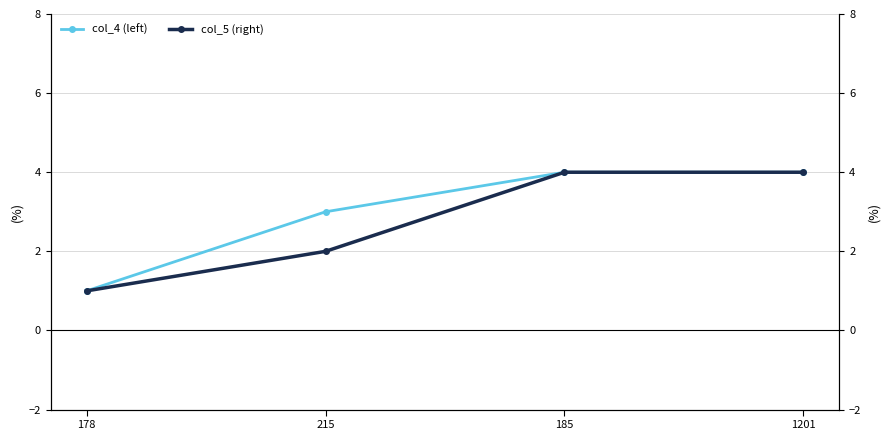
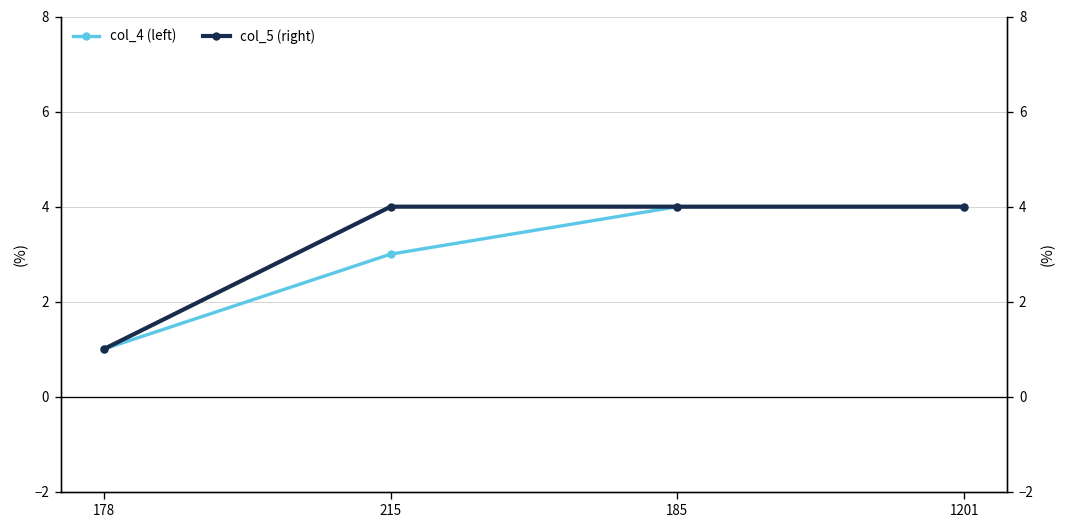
col_5 (right), 215: 2 -> 4
